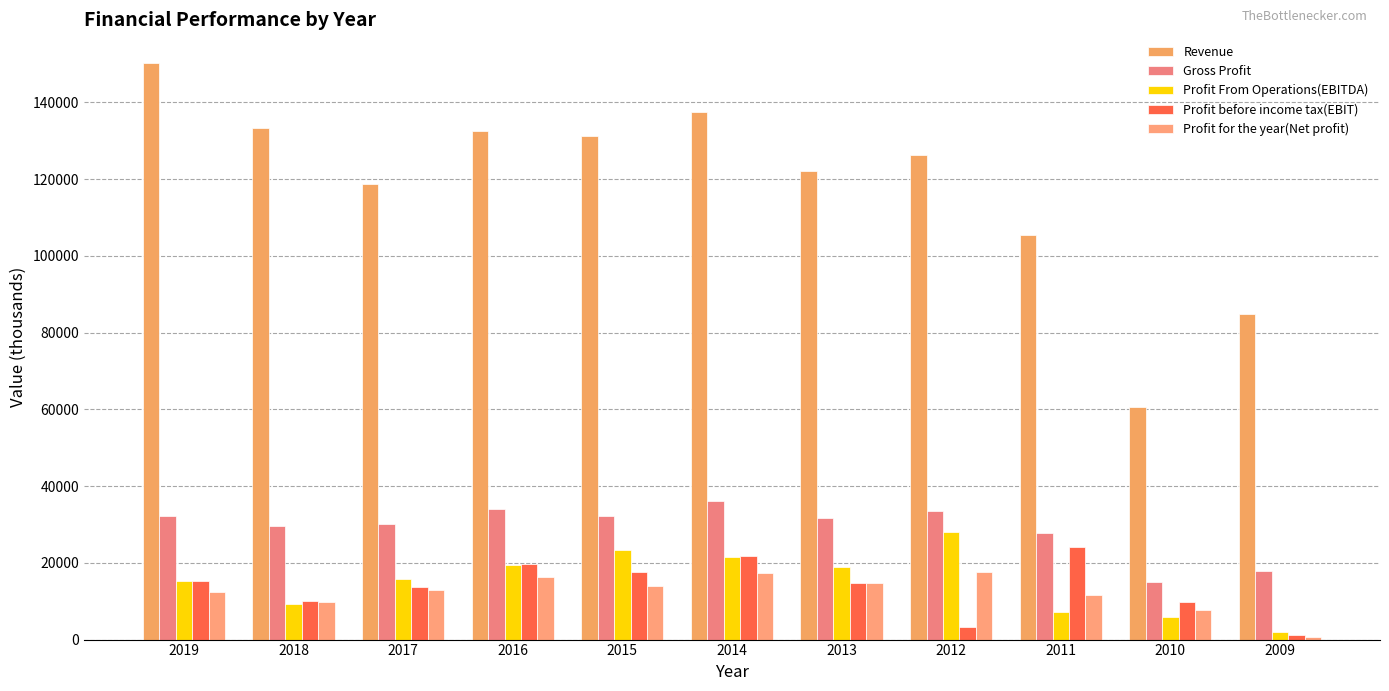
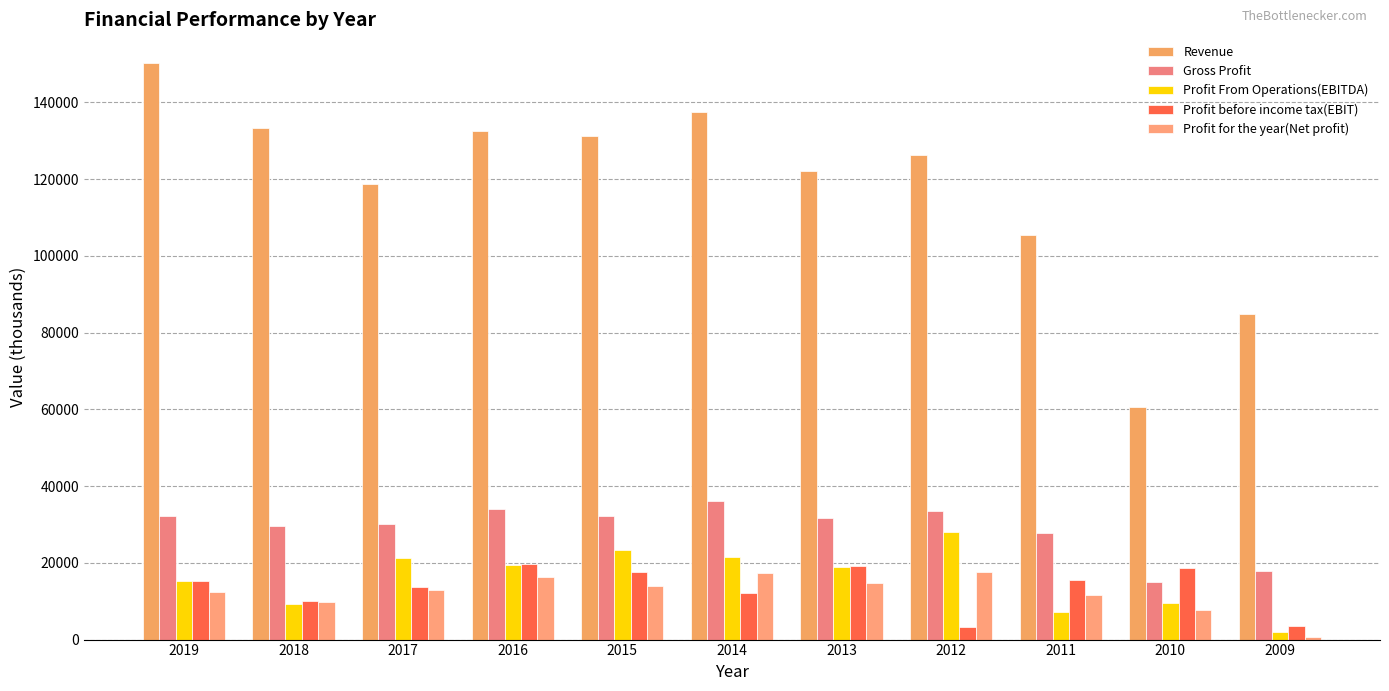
Profit From Operations(EBITDA), 2017: 16000 -> 21000
Profit before income tax(EBIT), 2014: 22000 -> 12000
Profit before income tax(EBIT), 2013: 15000 -> 19000
Profit before income tax(EBIT), 2011: 24000 -> 16000
Profit From Operations(EBITDA), 2010: 6000 -> 10000
Profit before income tax(EBIT), 2010: 10000 -> 19000
Profit before income tax(EBIT), 2009: 1000 -> 4000
